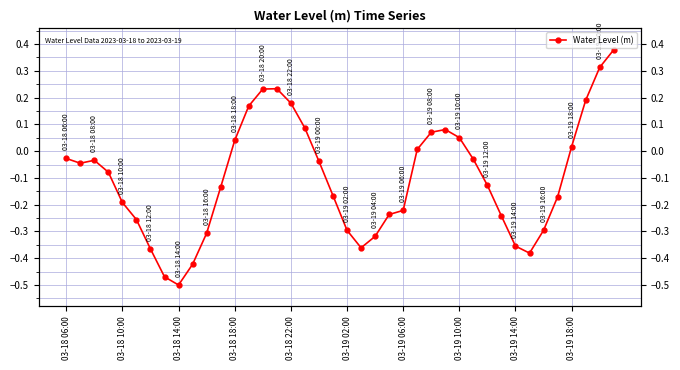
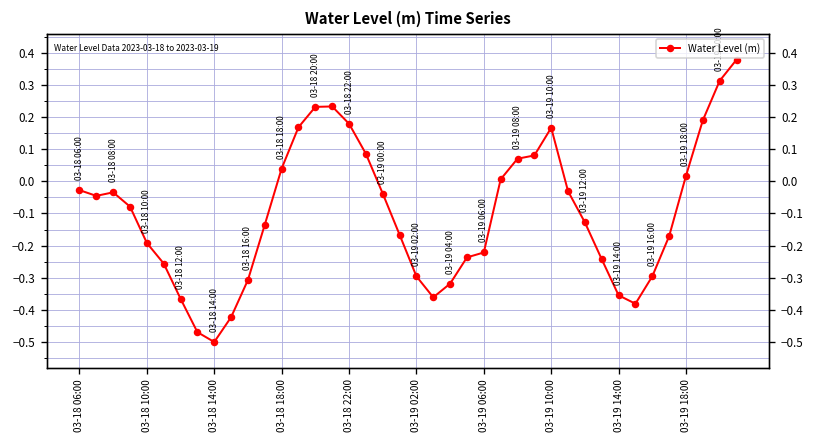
03-19 10:00: 0.05 -> 0.17
